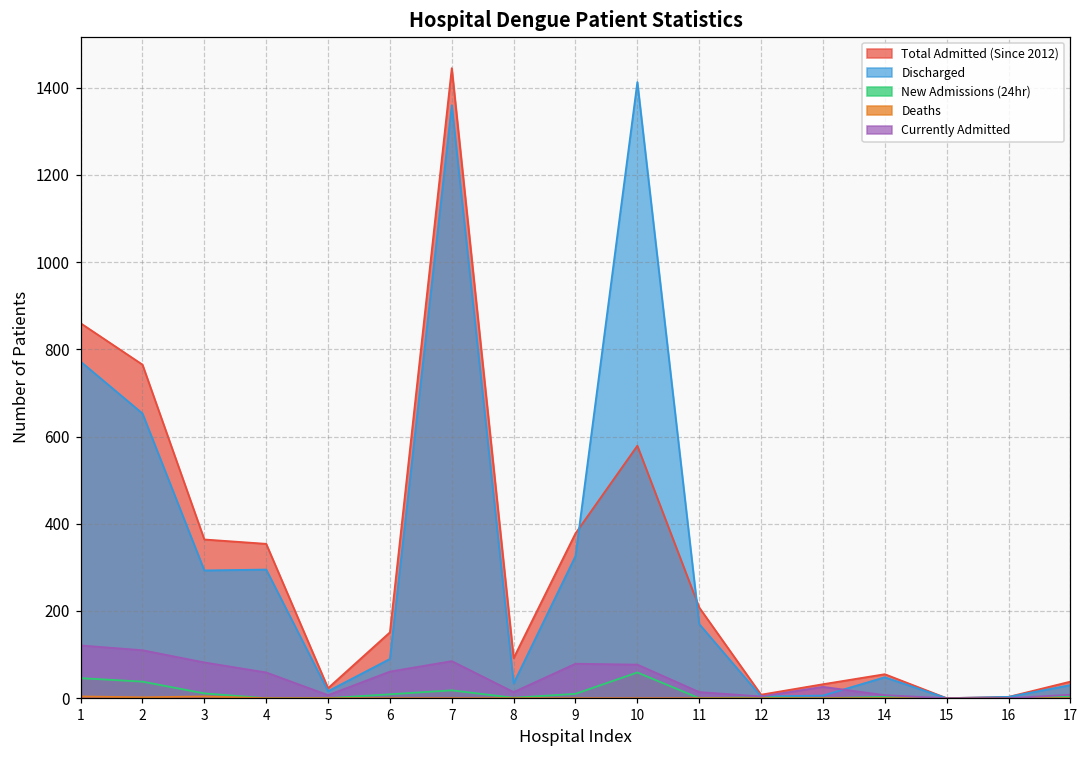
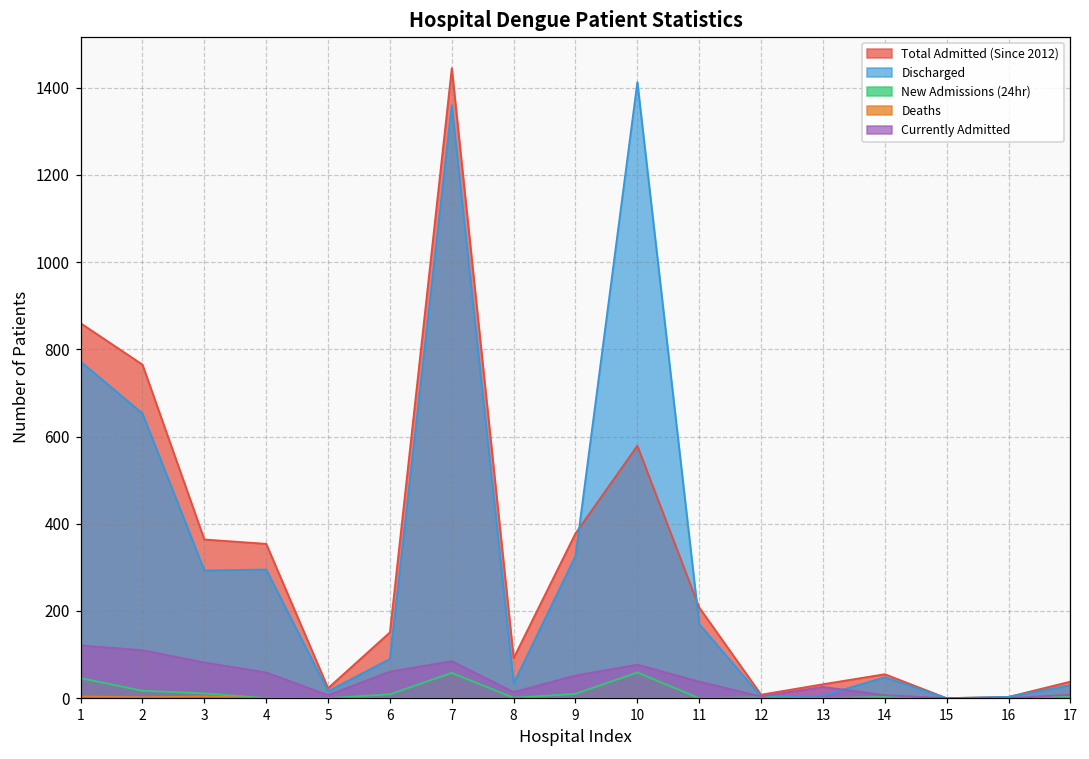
New Admissions (24hr), 2: 40 -> 20
New Admissions (24hr), 7: 20 -> 60
Currently Admitted, 9: 80 -> 50
Currently Admitted, 11: 10 -> 40
